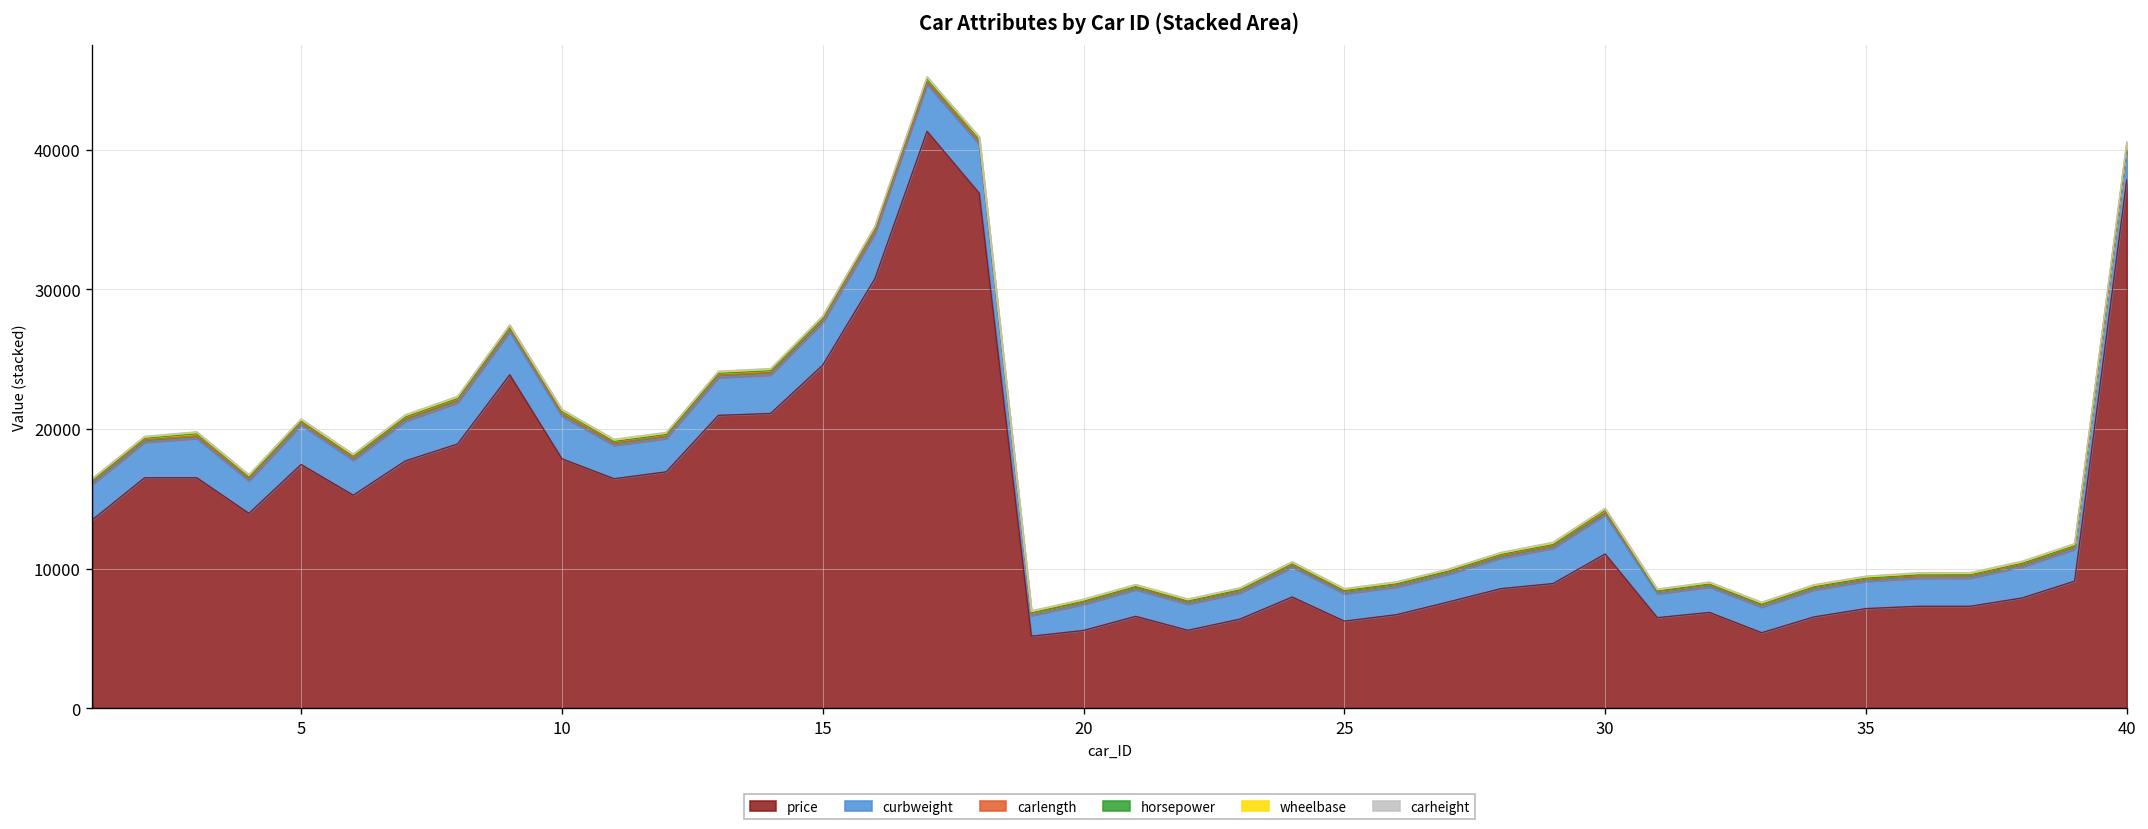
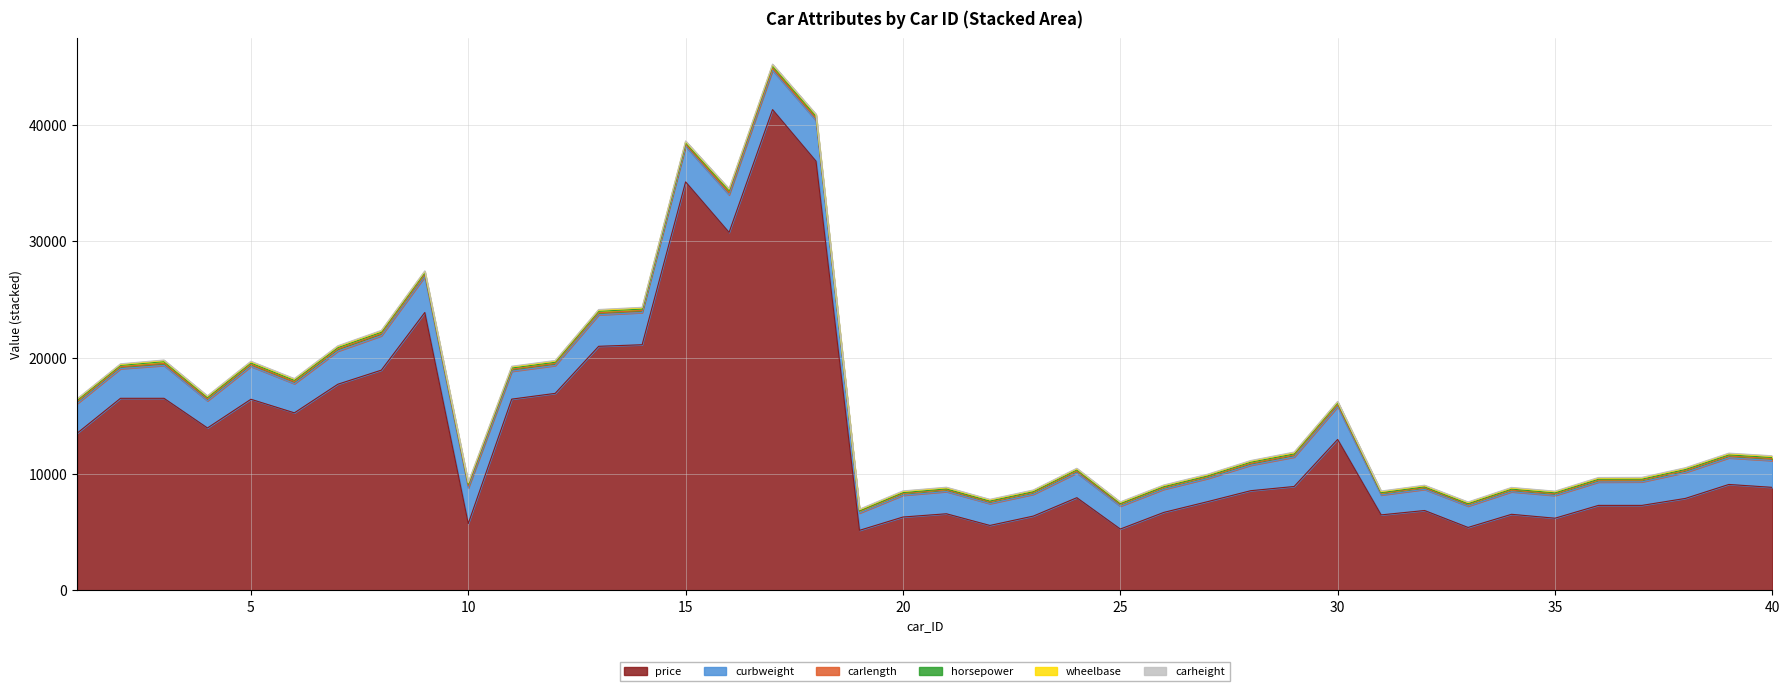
price, 5: 17500 -> 16400
price, 10: 17900 -> 5700
price, 15: 24600 -> 35100
price, 20: 5600 -> 6300
price, 25: 6200 -> 5300
price, 30: 11000 -> 13000
price, 35: 7100 -> 6200
price, 40: 37800 -> 8800
